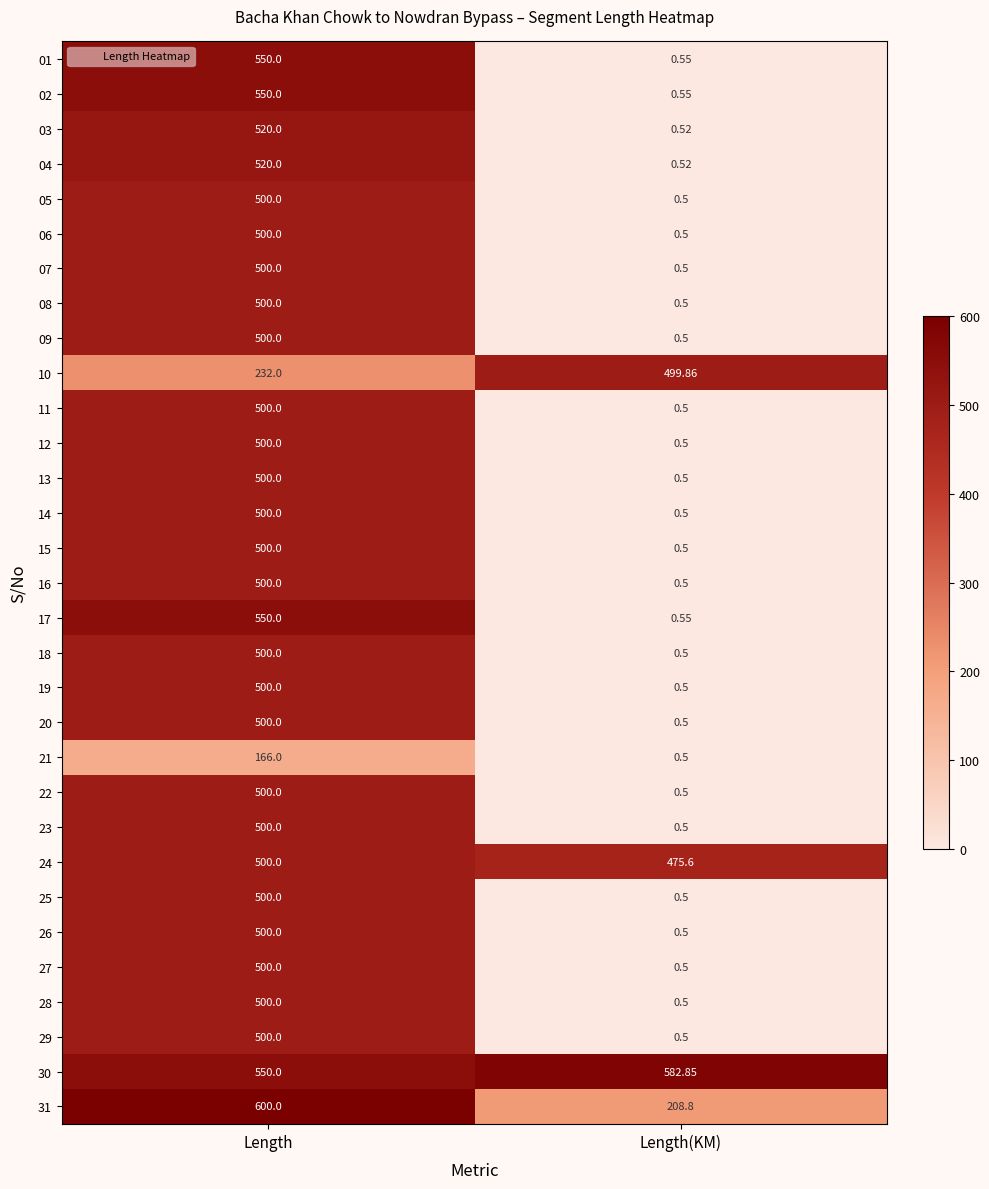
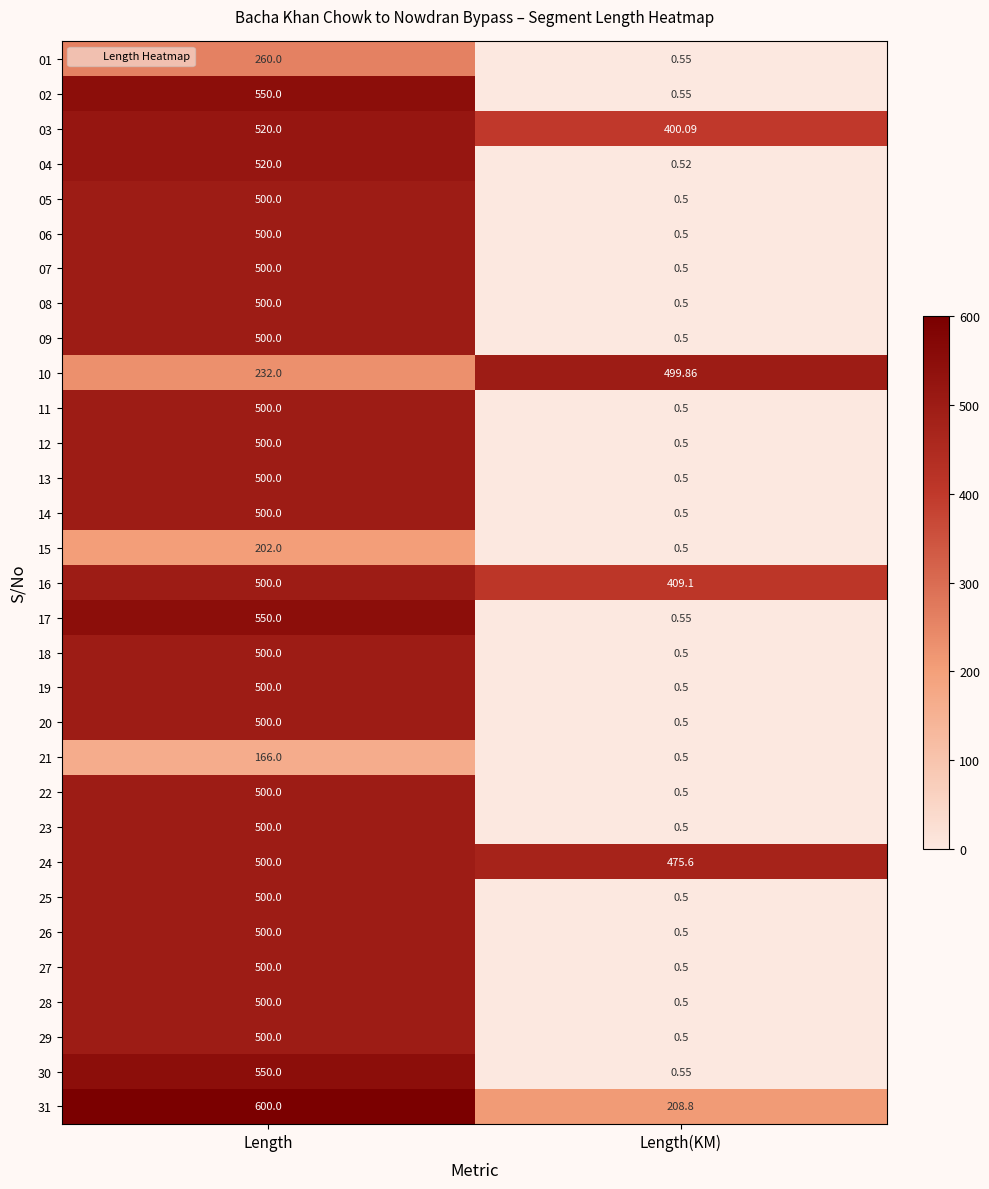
01, Length: 550.0 -> 260.0
03, Length(KM): 0.52 -> 400.09
15, Length: 500.0 -> 202.0
16, Length(KM): 0.5 -> 409.1
30, Length(KM): 582.85 -> 0.55
